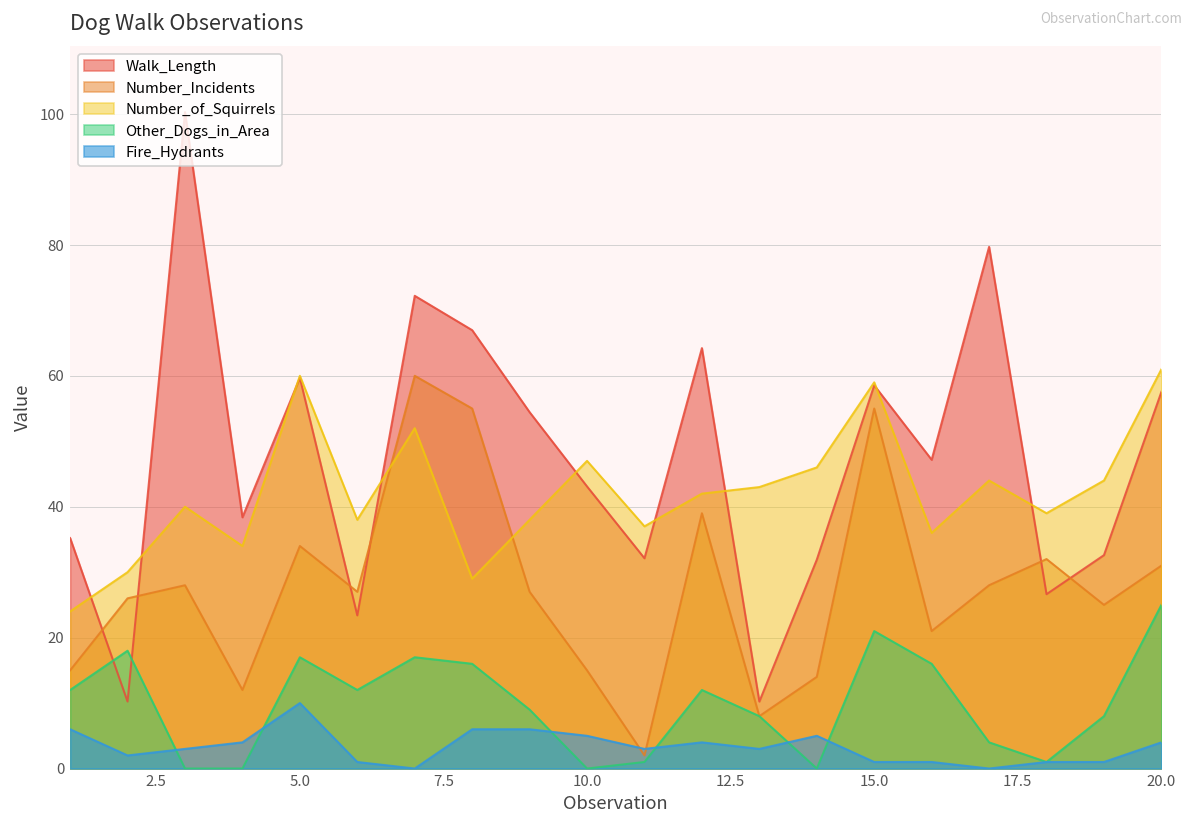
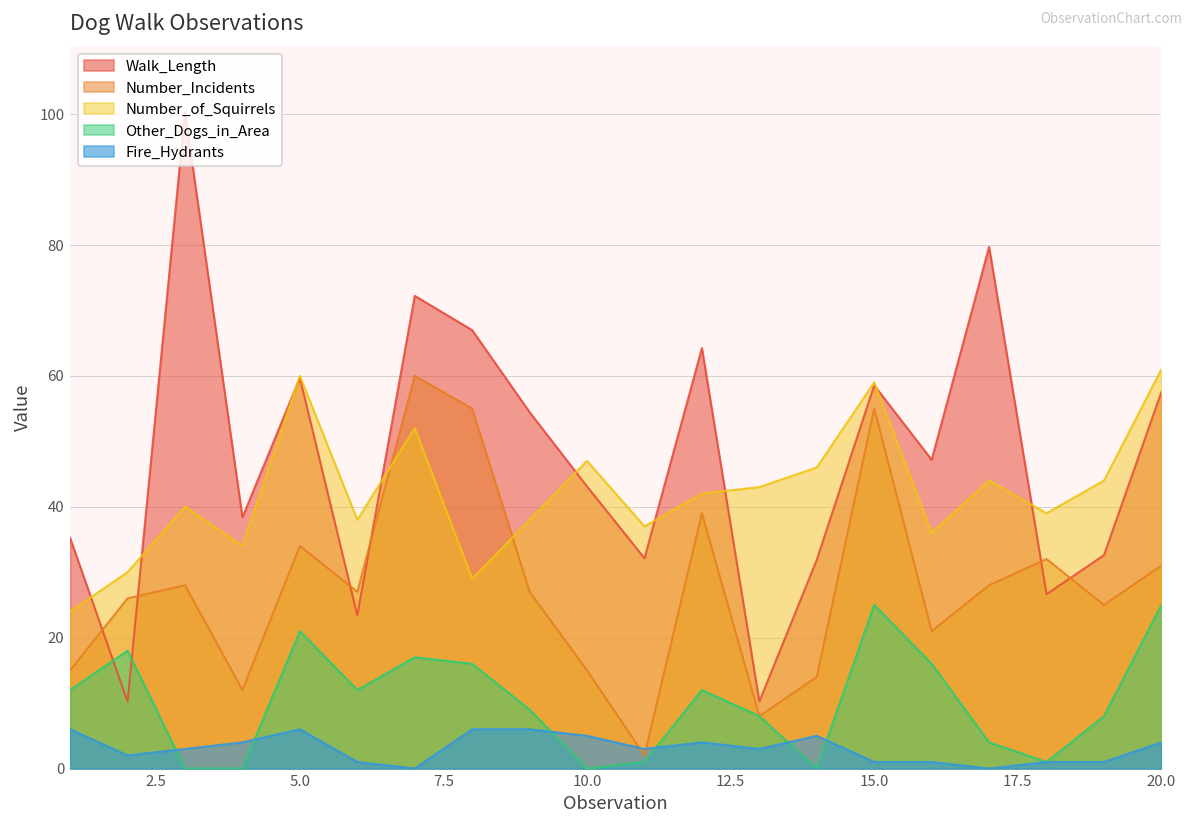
Other_Dogs_in_Area, 5.0: 17 -> 21
Fire_Hydrants, 5.0: 10 -> 6
Other_Dogs_in_Area, 15.0: 21 -> 25
